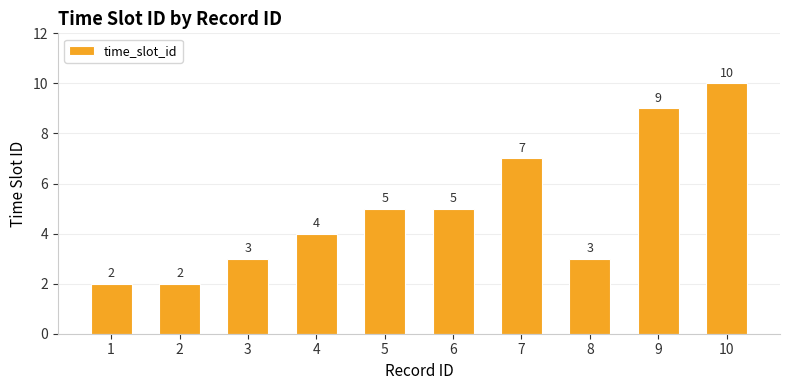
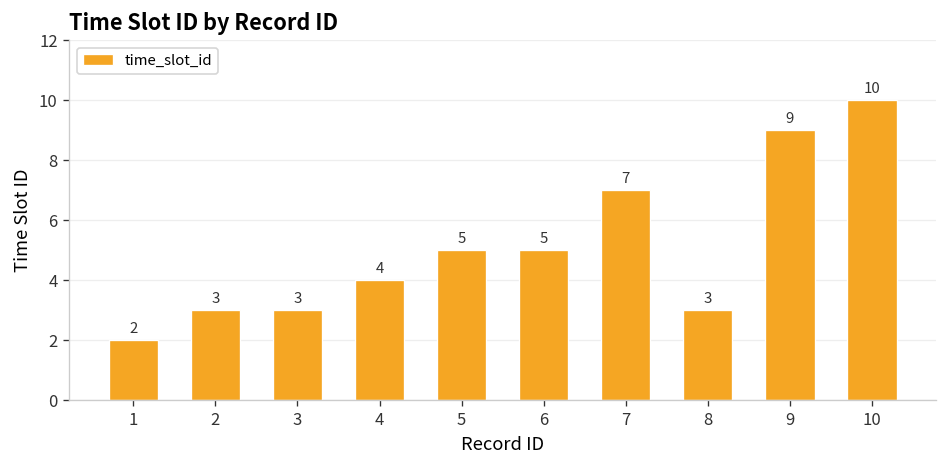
2: 2 -> 3
